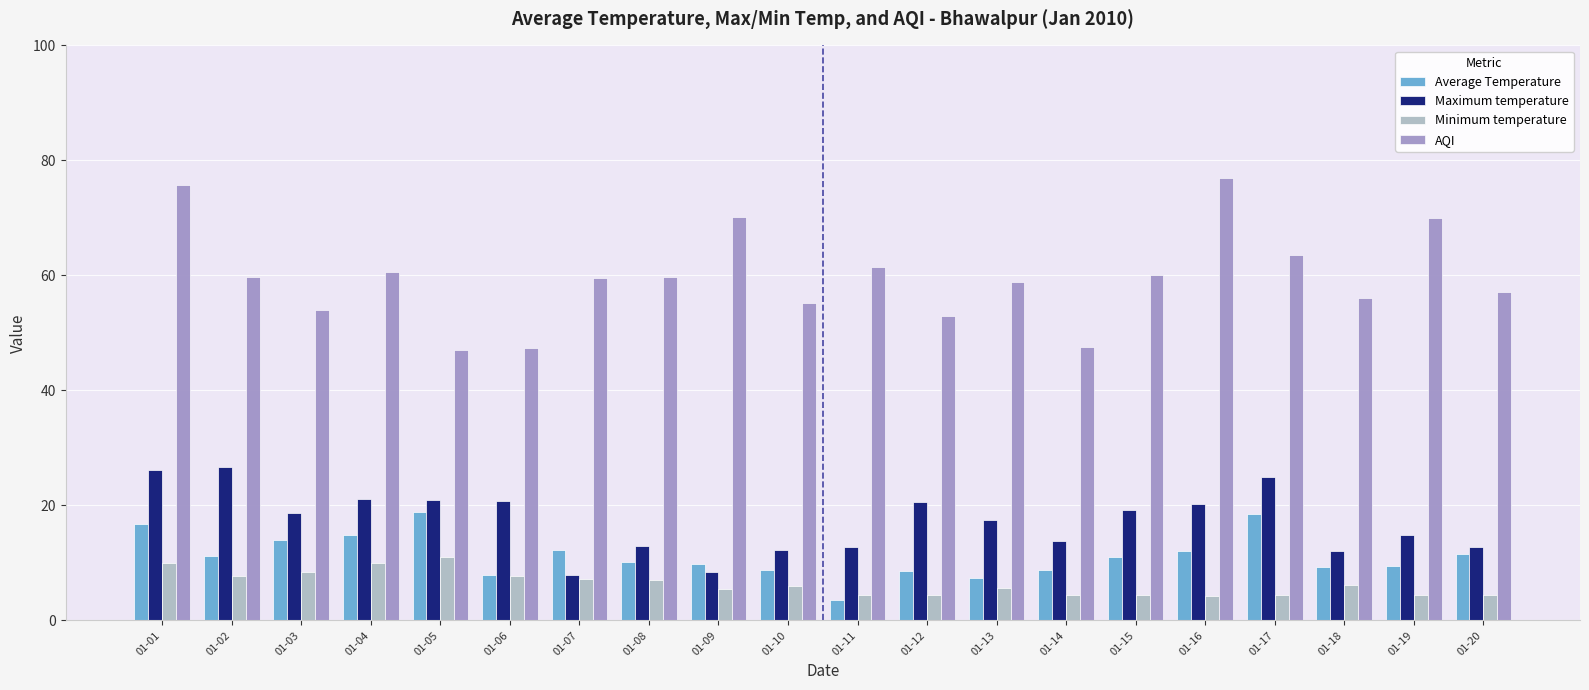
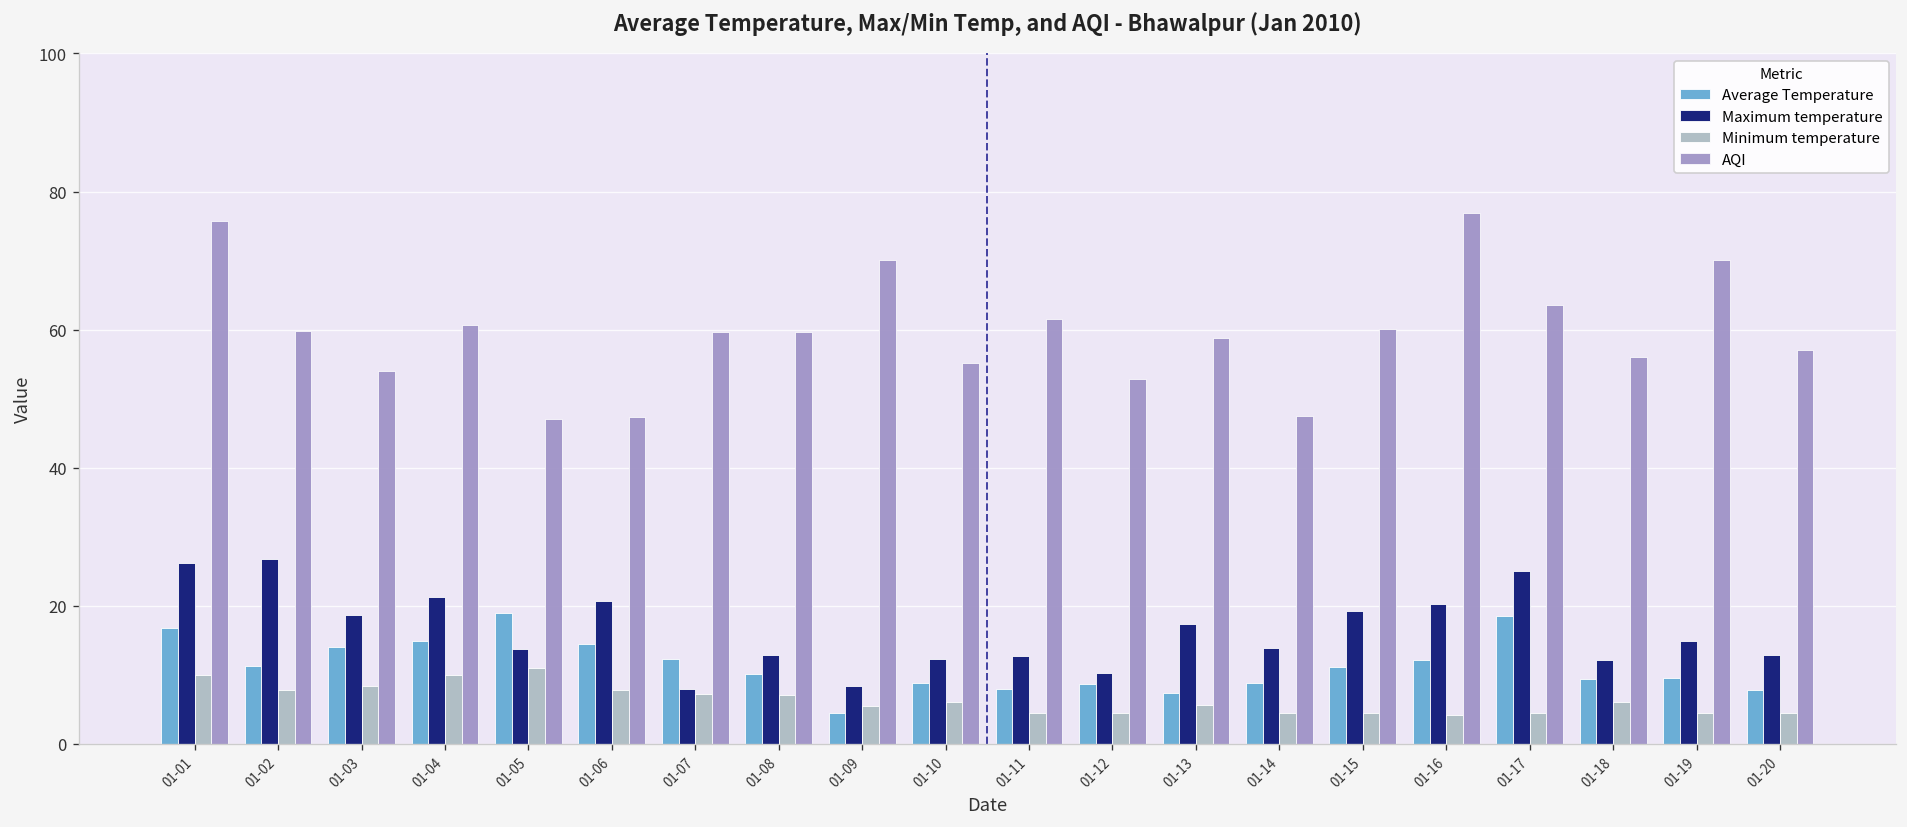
Maximum temperature, 01-05: 21 -> 14
Average Temperature, 01-06: 8 -> 14
Average Temperature, 01-09: 10 -> 5
Average Temperature, 01-11: 4 -> 8
Maximum temperature, 01-12: 21 -> 10
Average Temperature, 01-20: 12 -> 8
